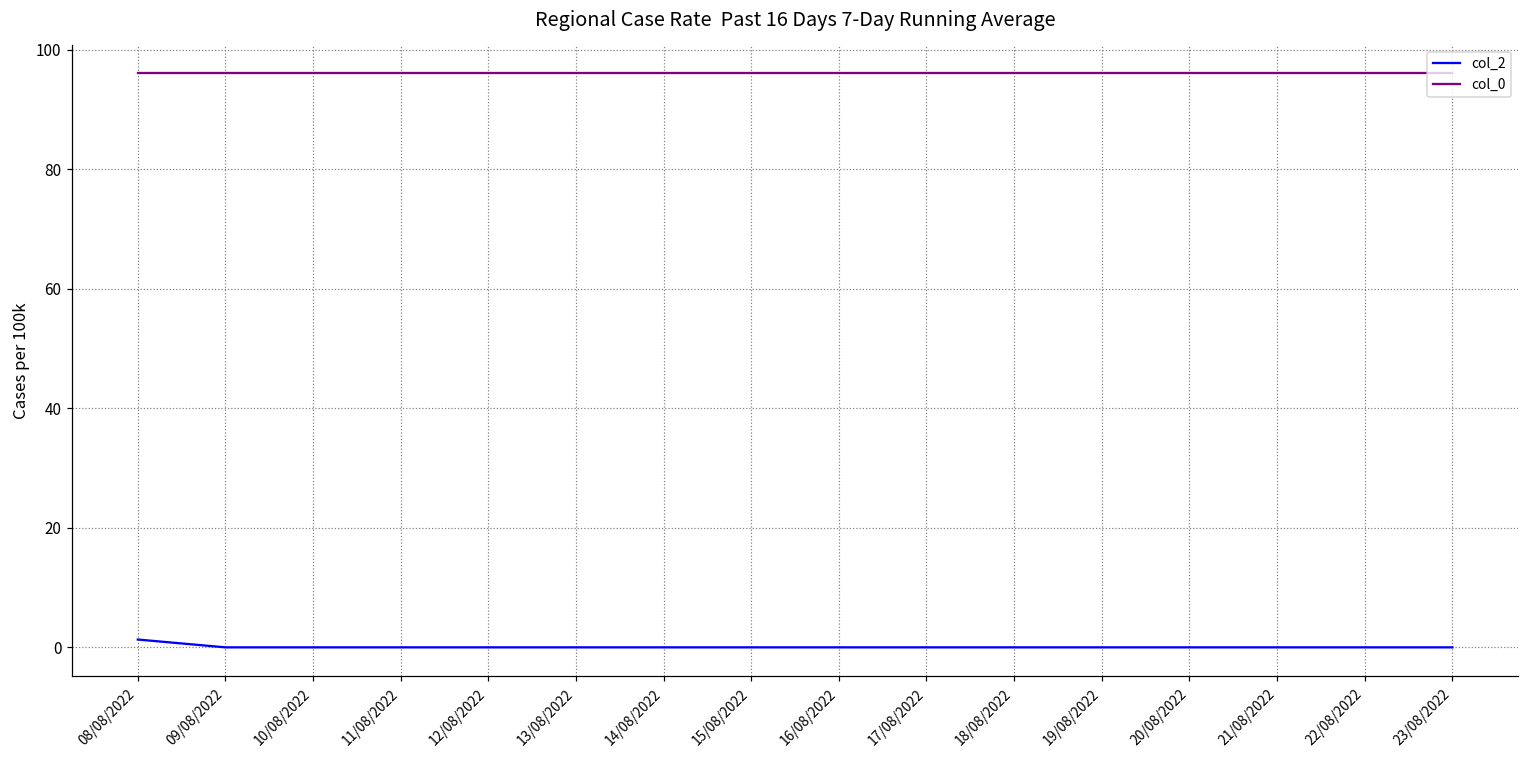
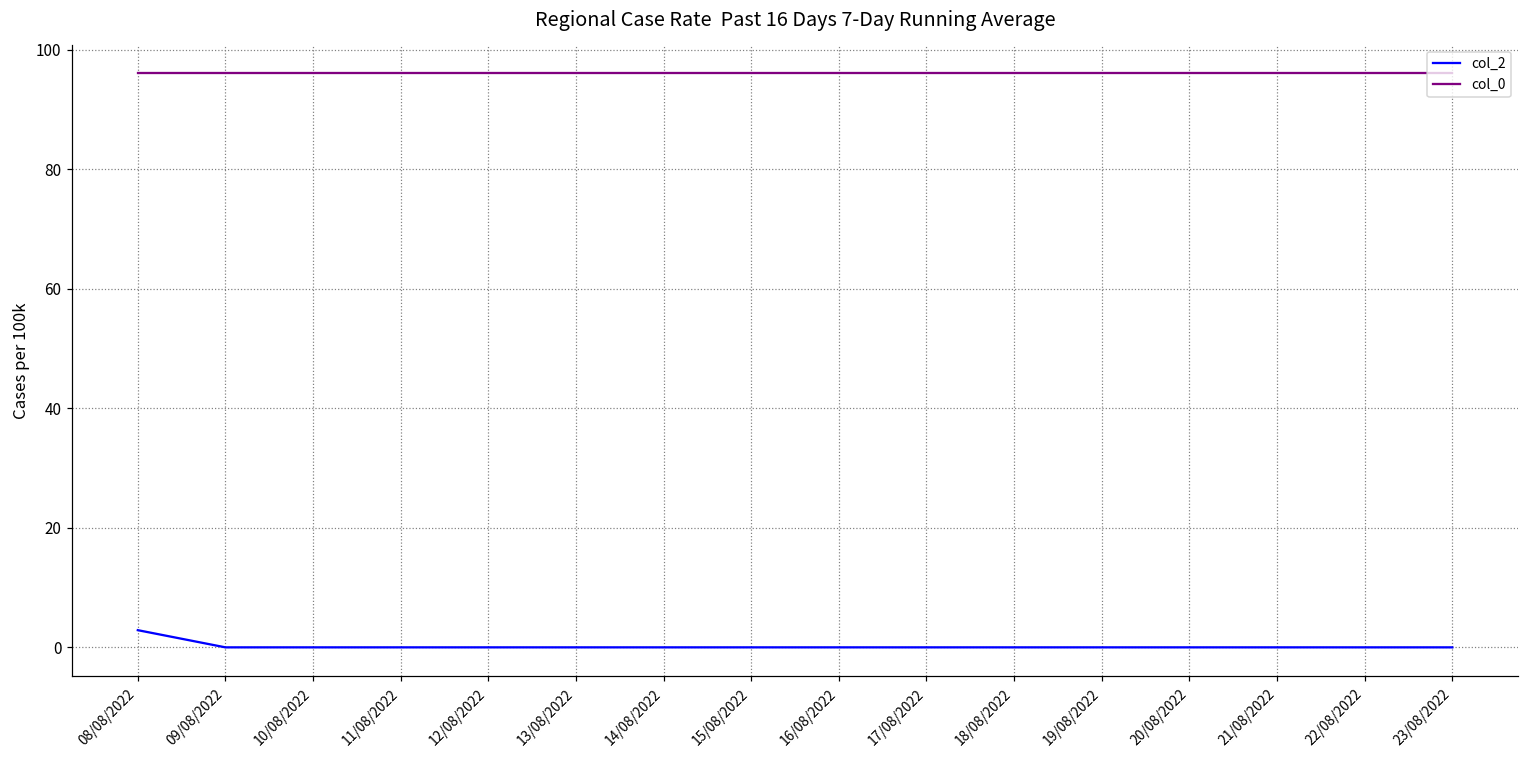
col_2, 08/08/2022: 1 -> 3
